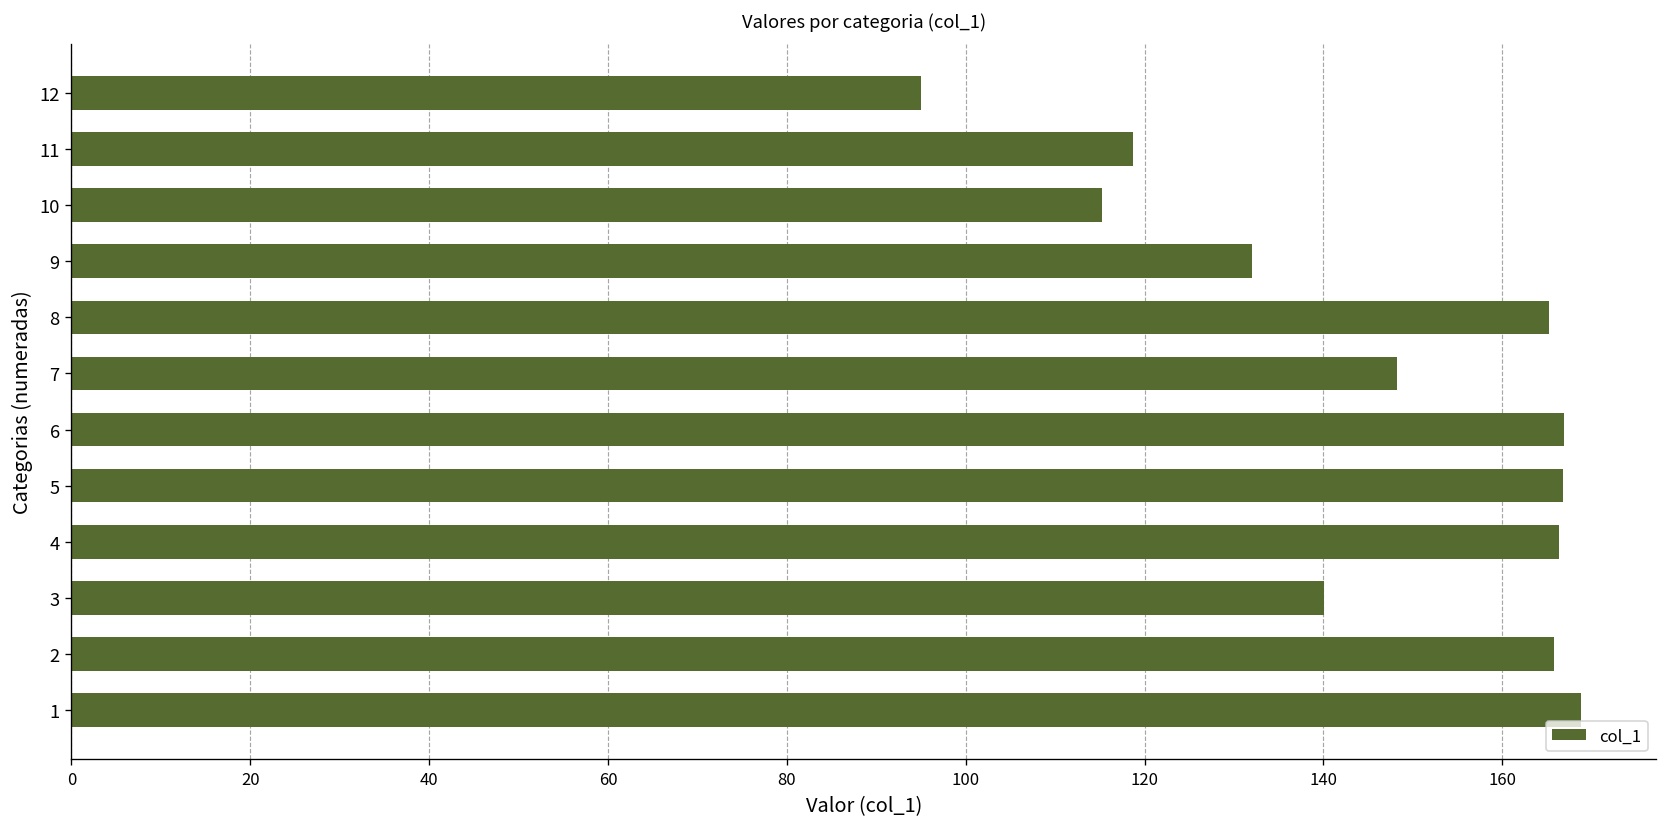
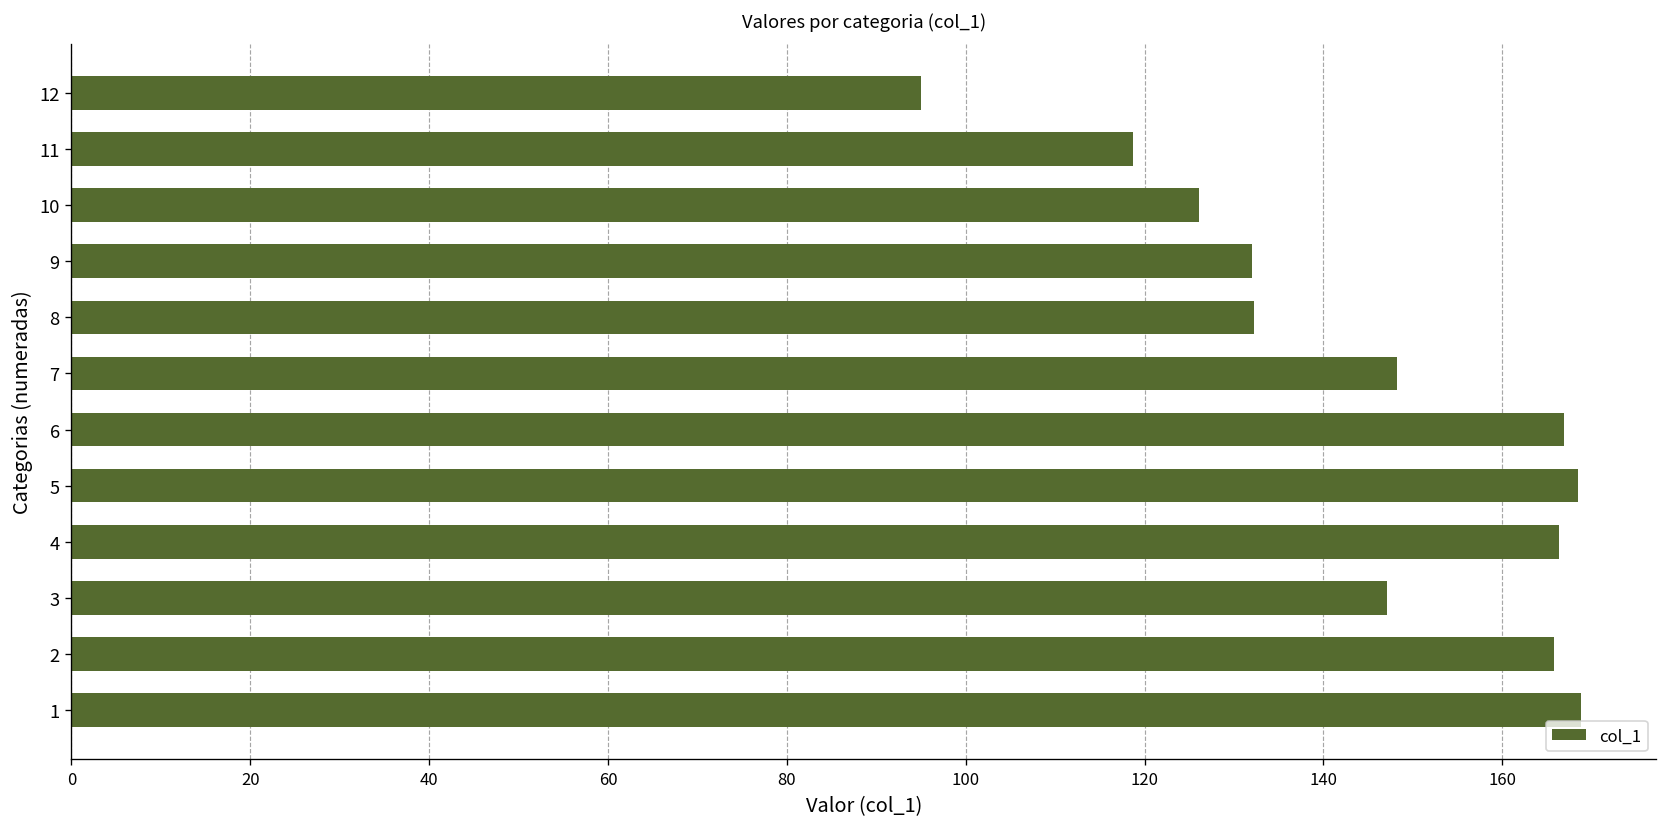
10: 115 -> 126
8: 165 -> 132
5: 167 -> 168
3: 140 -> 147
